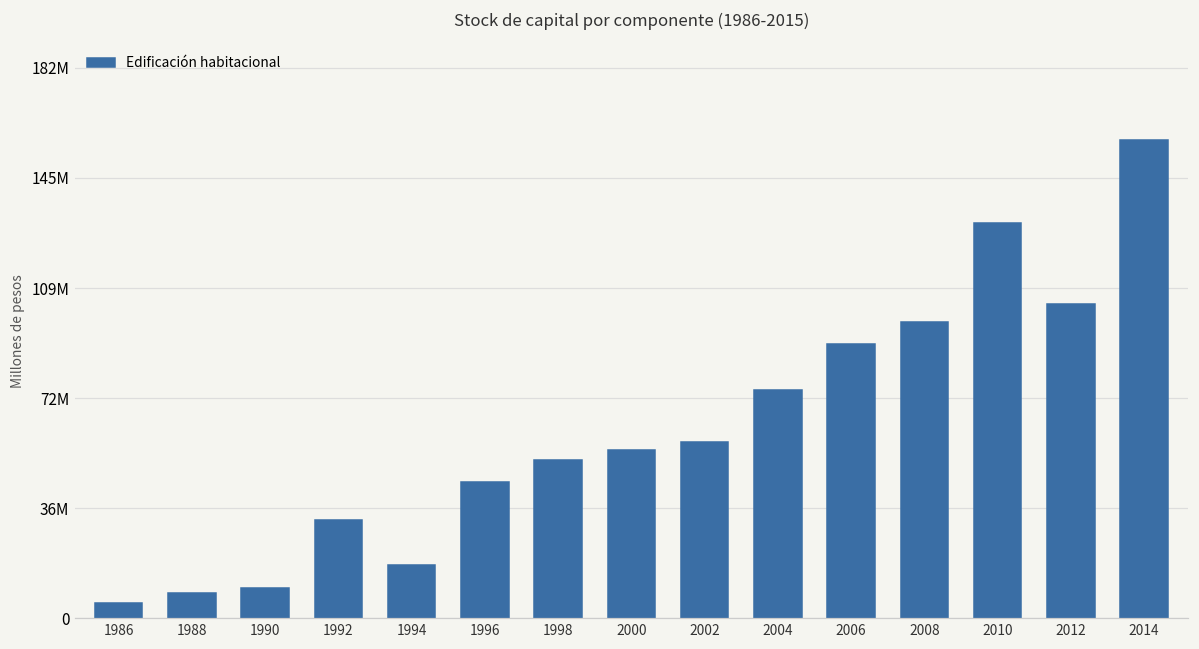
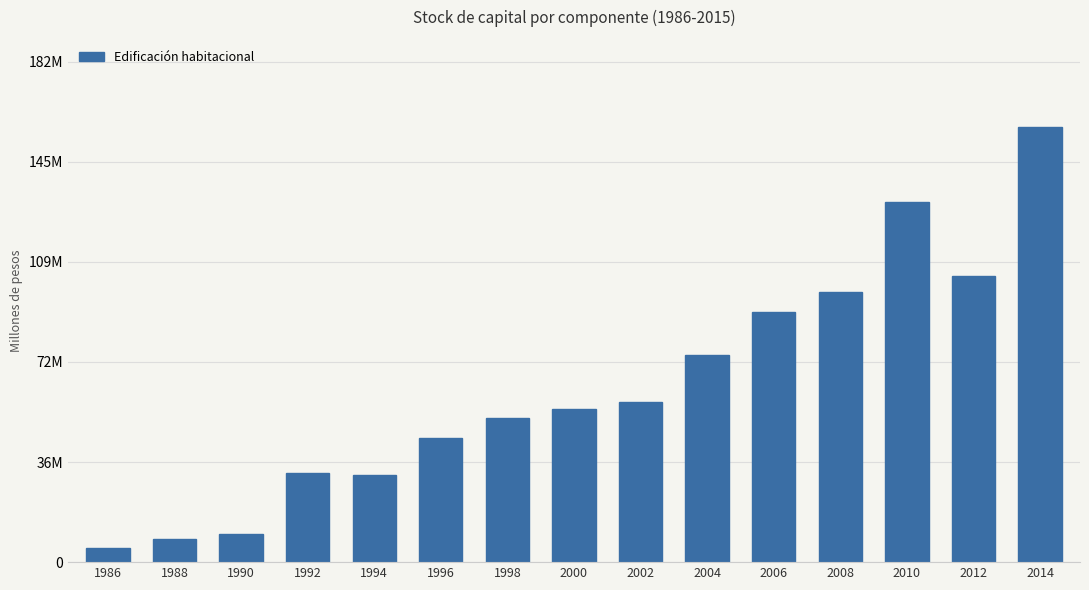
1994: 18000000 -> 32000000
